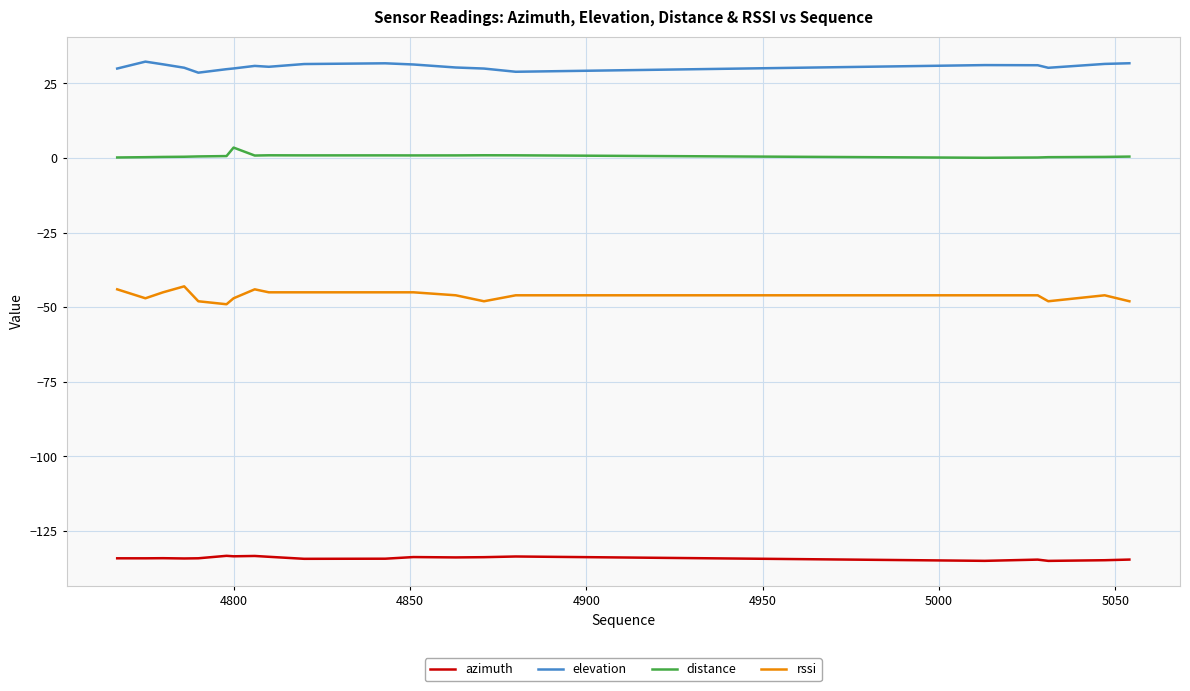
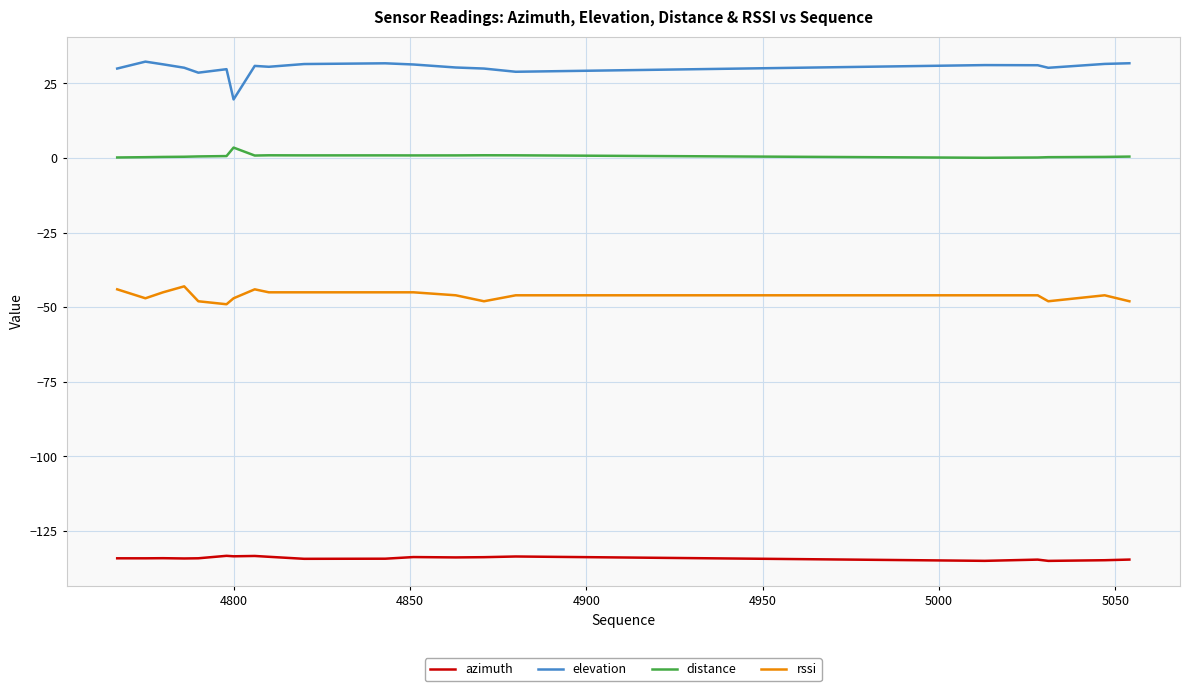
elevation, 4800: 30 -> 20
